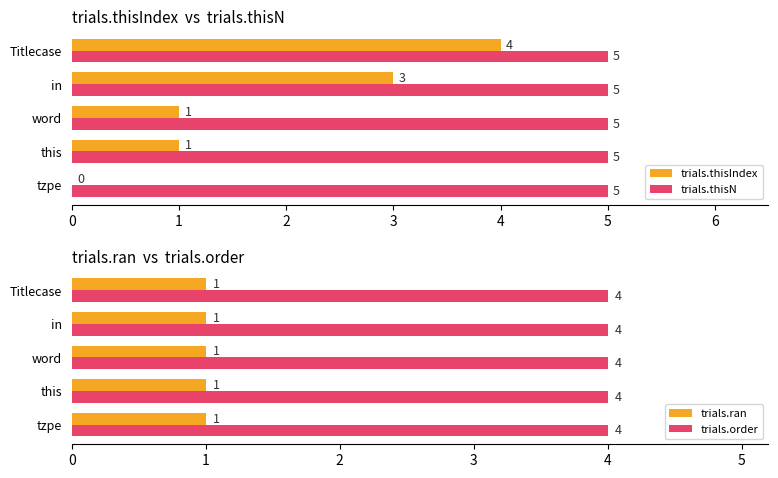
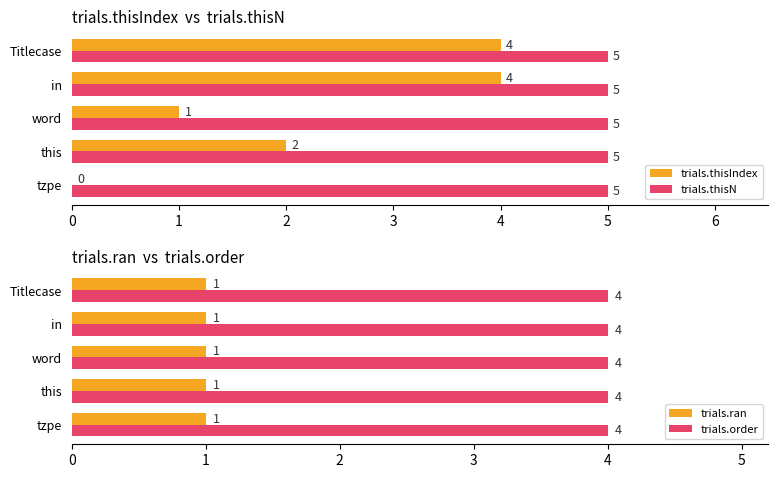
trials.thisIndex vs trials.thisN, trials.thisIndex, in: 3 -> 4
trials.thisIndex vs trials.thisN, trials.thisIndex, this: 1 -> 2
